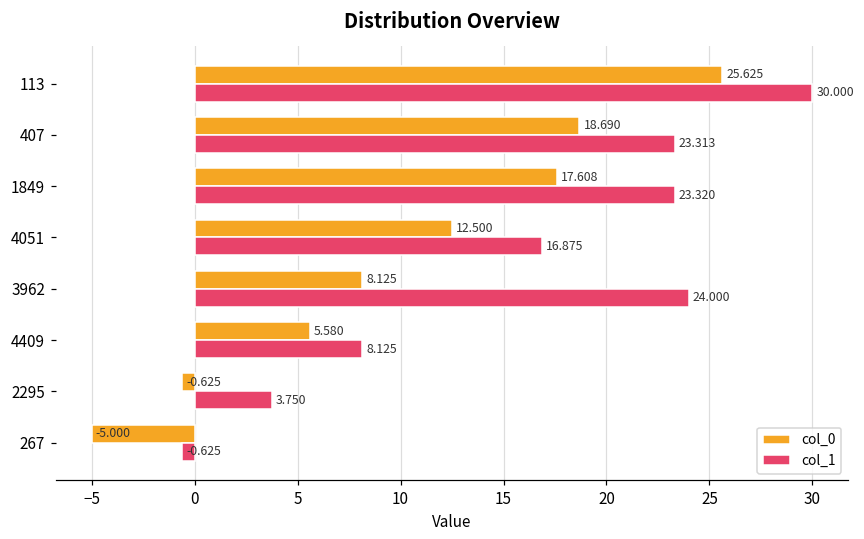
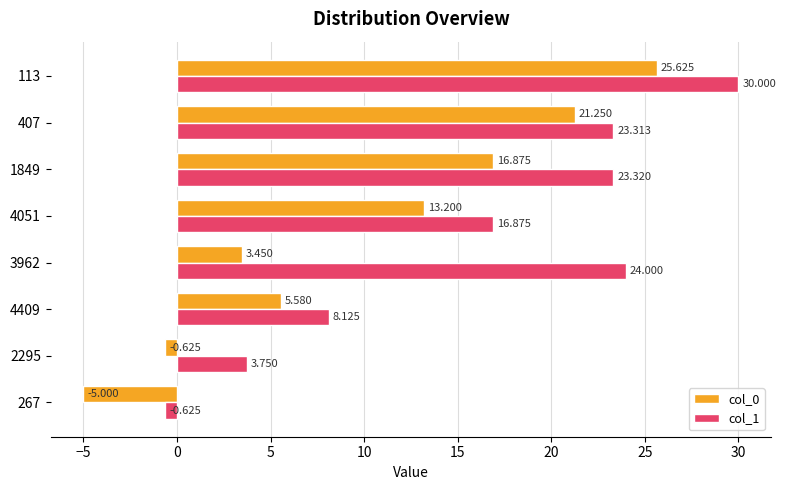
col_0, 407: 18.690 -> 21.250
col_0, 1849: 17.608 -> 16.875
col_0, 4051: 12.500 -> 13.200
col_0, 3962: 8.125 -> 3.450
